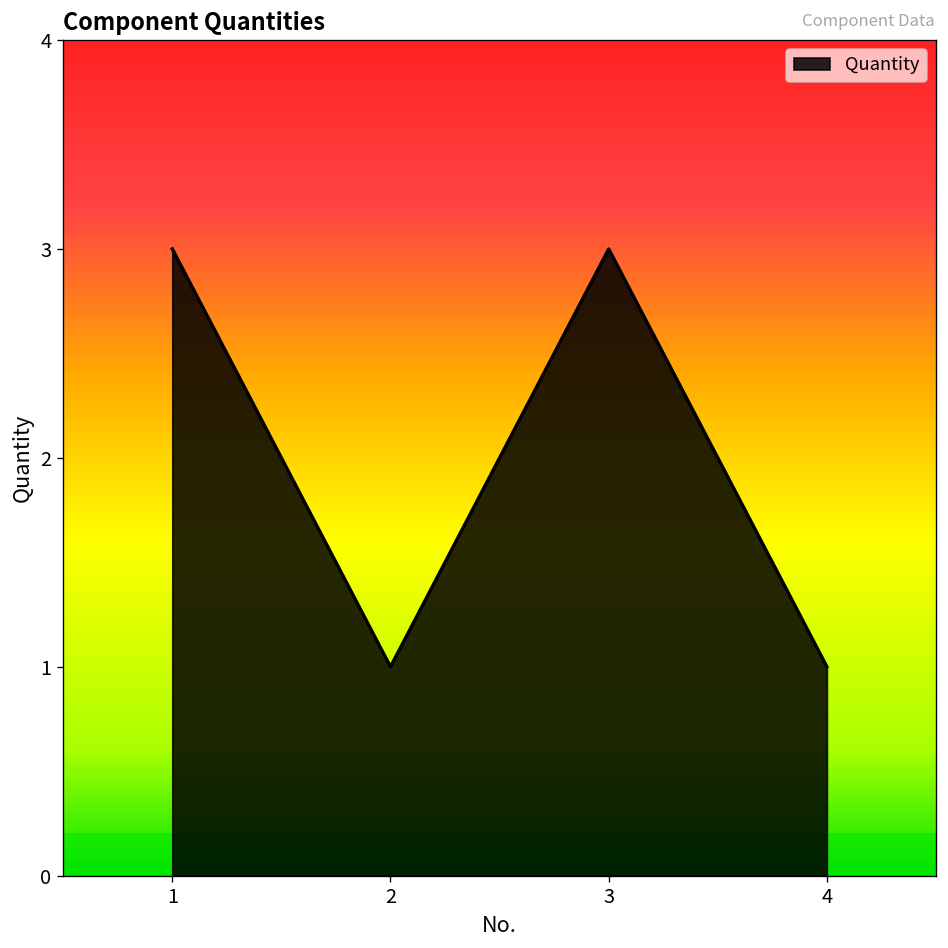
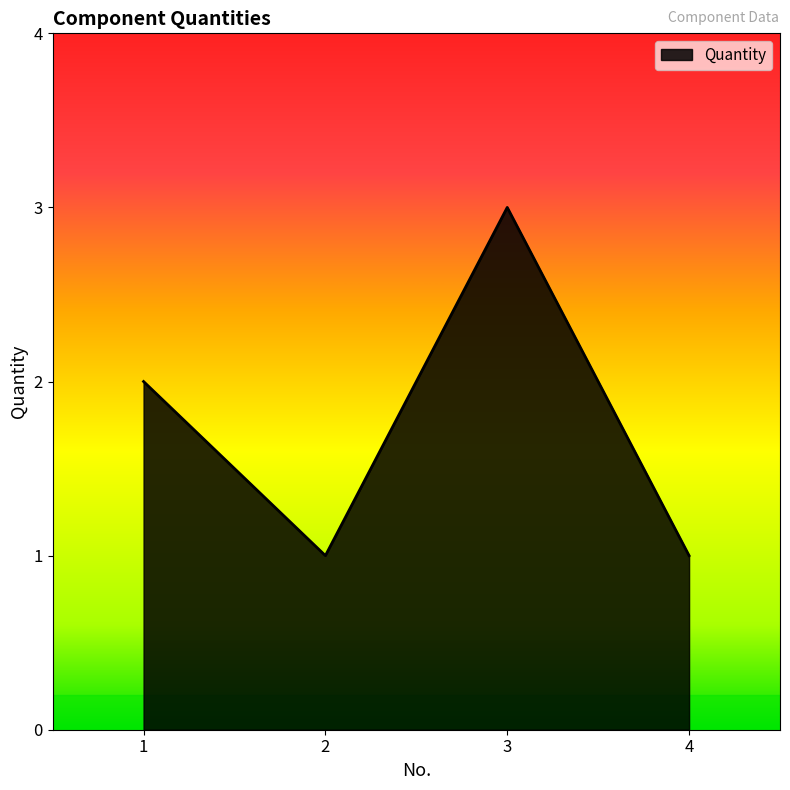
1: 3 -> 2
